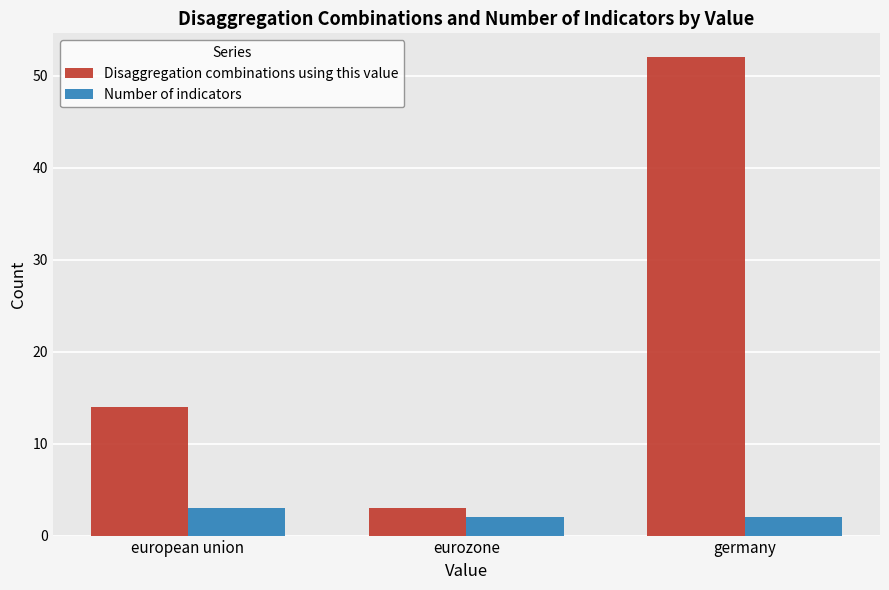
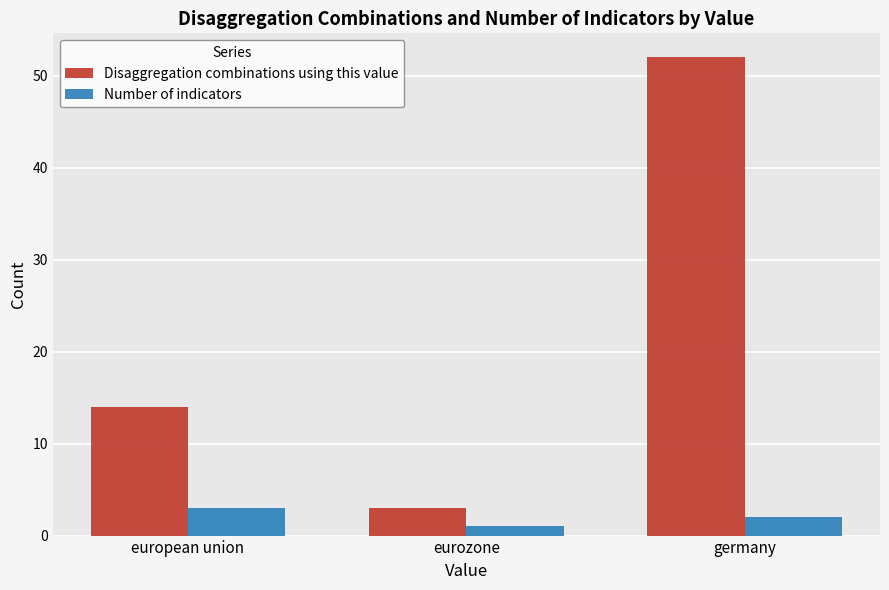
Number of indicators, eurozone: 2 -> 1
